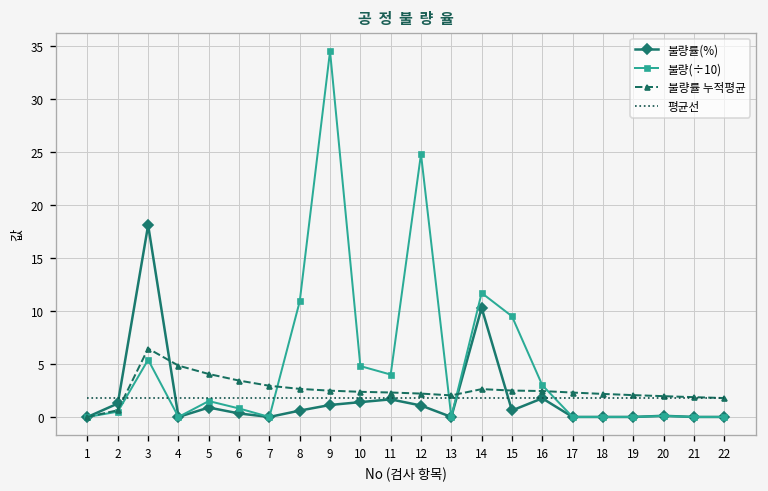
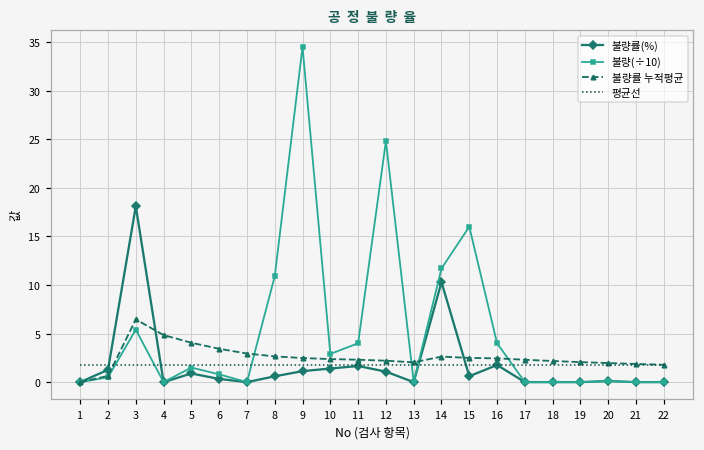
불량(÷10), 10: 5 -> 3
불량(÷10), 15: 10 -> 16
불량(÷10), 16: 3 -> 4
